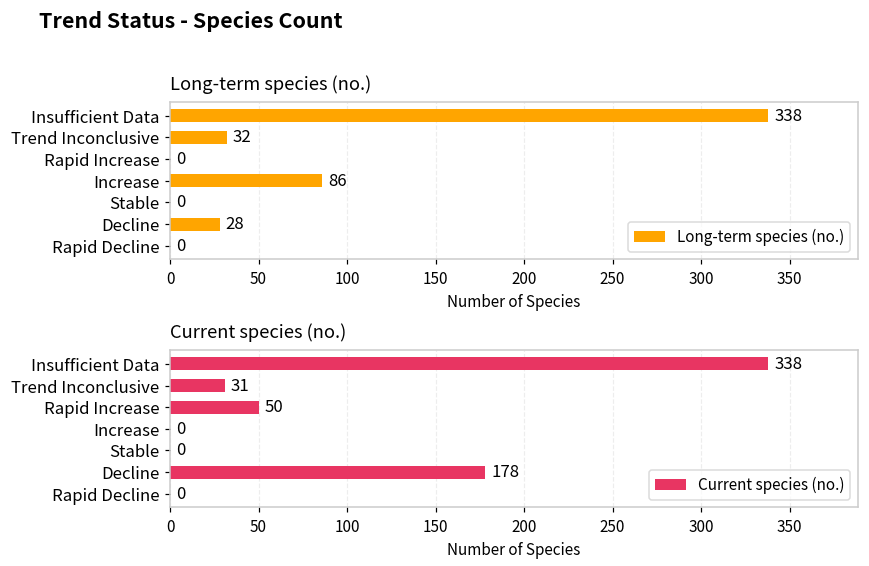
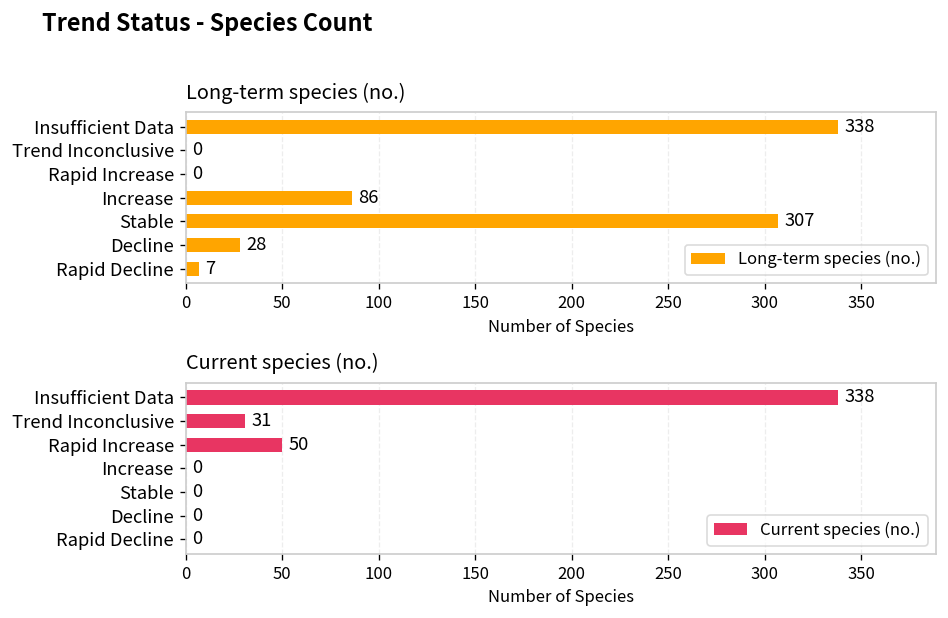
Long-term species (no.), Trend Inconclusive: 32 -> 0
Long-term species (no.), Stable: 0 -> 307
Long-term species (no.), Rapid Decline: 0 -> 7
Current species (no.), Decline: 178 -> 0
